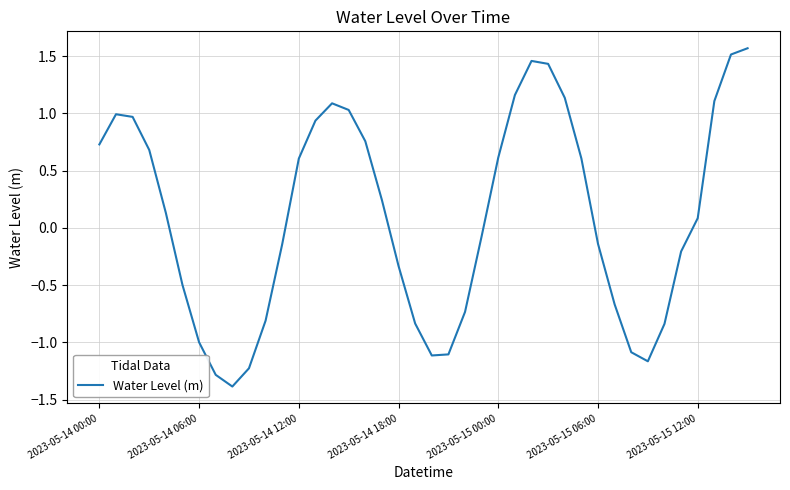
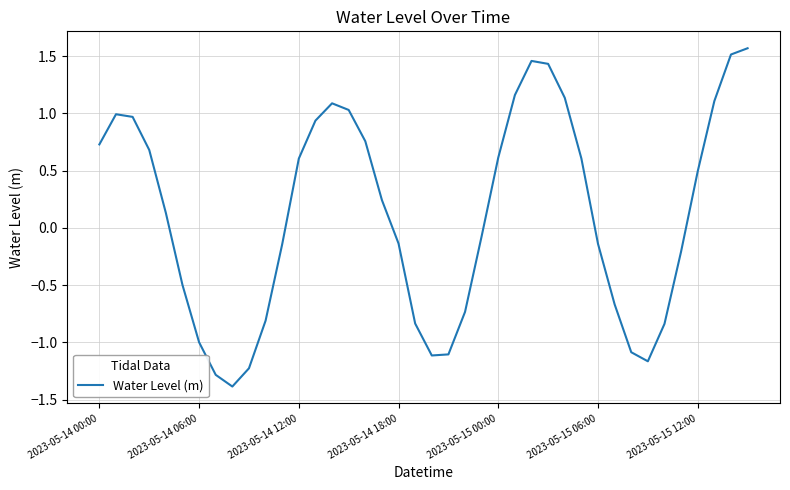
2023-05-14 18:00: -0.33 -> -0.14
2023-05-15 12:00: 0.08 -> 0.49
